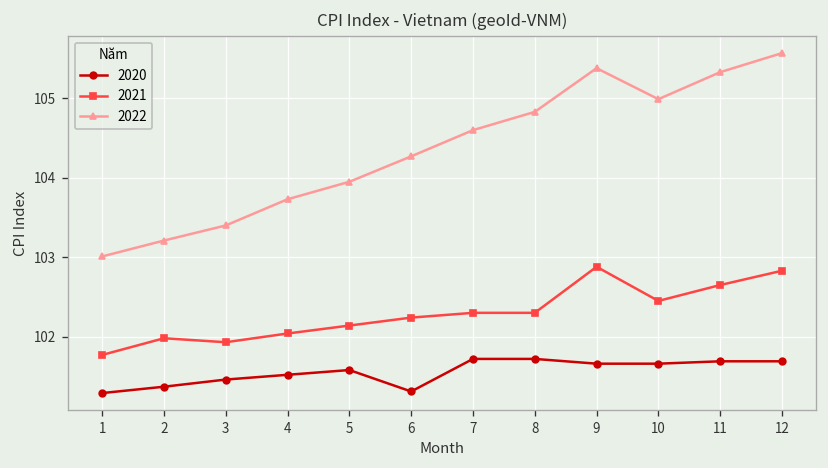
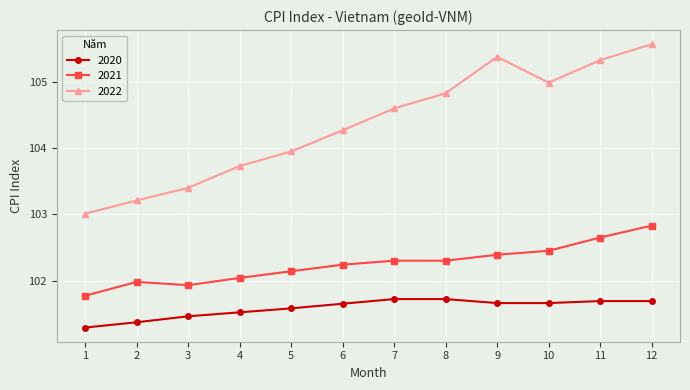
2020, 6: 101.3 -> 101.7
2021, 9: 102.9 -> 102.4
